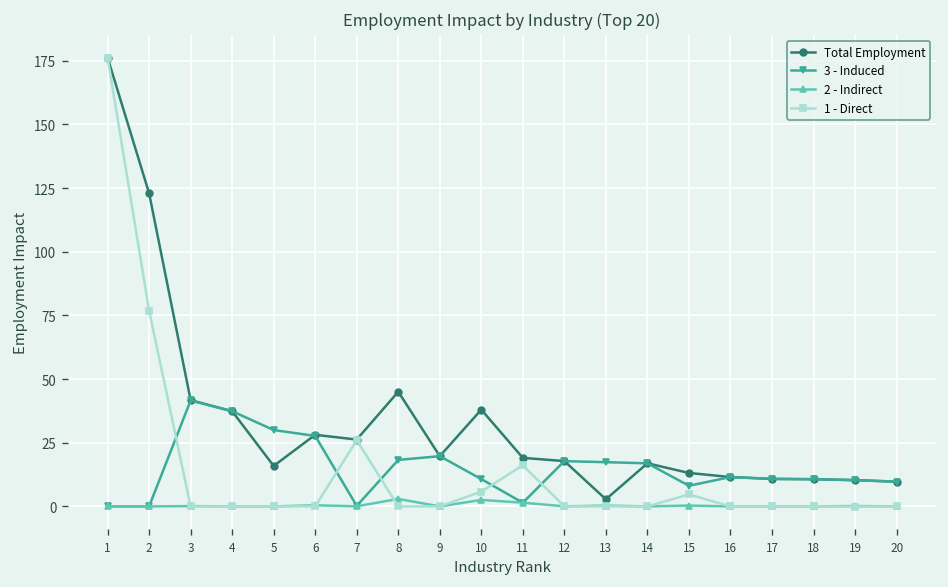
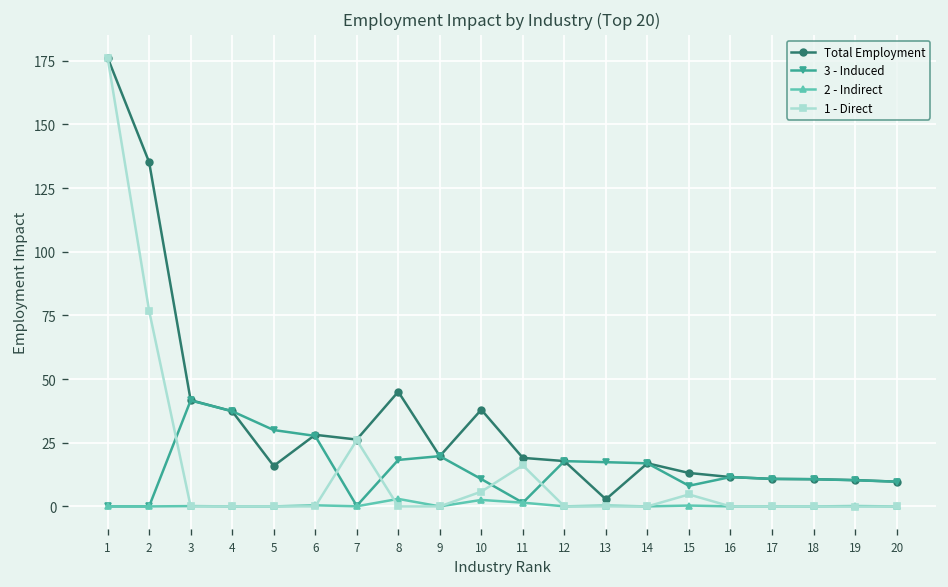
Total Employment, 2: 123 -> 135
